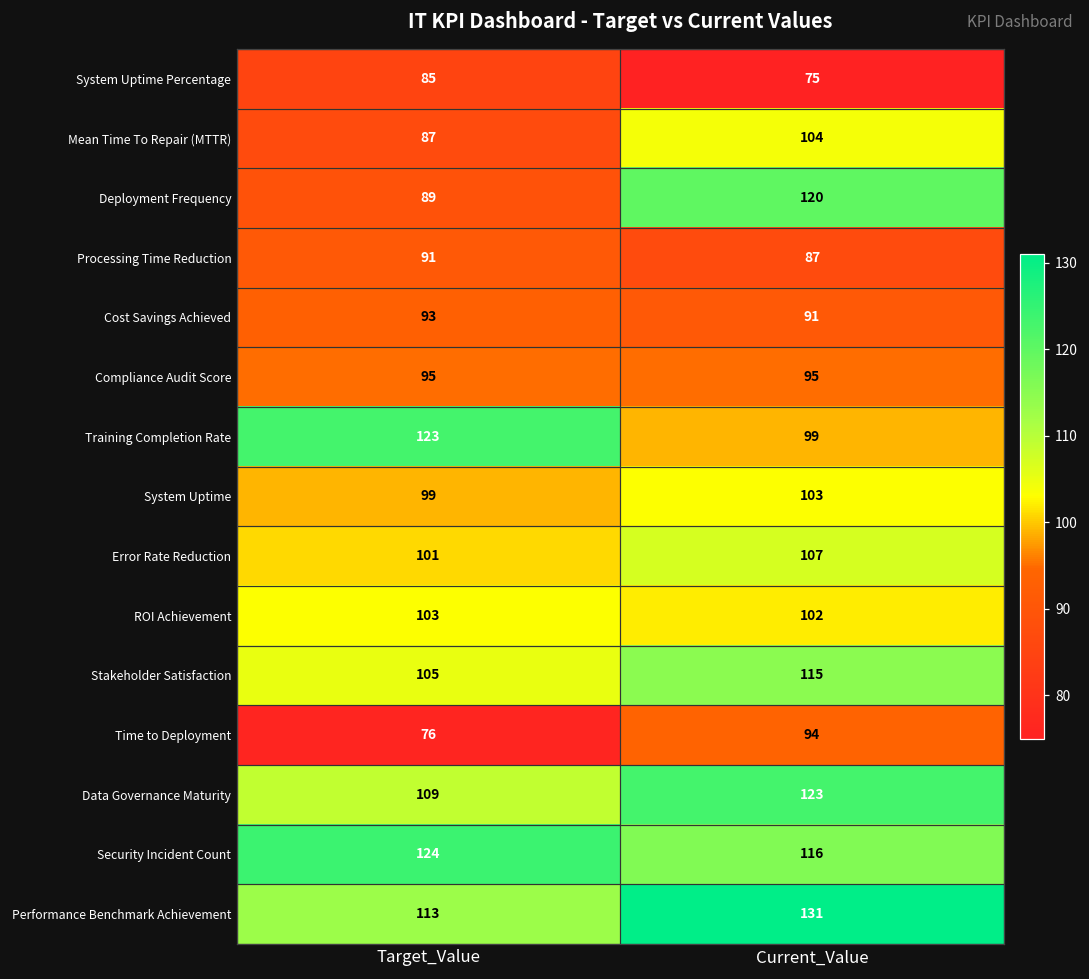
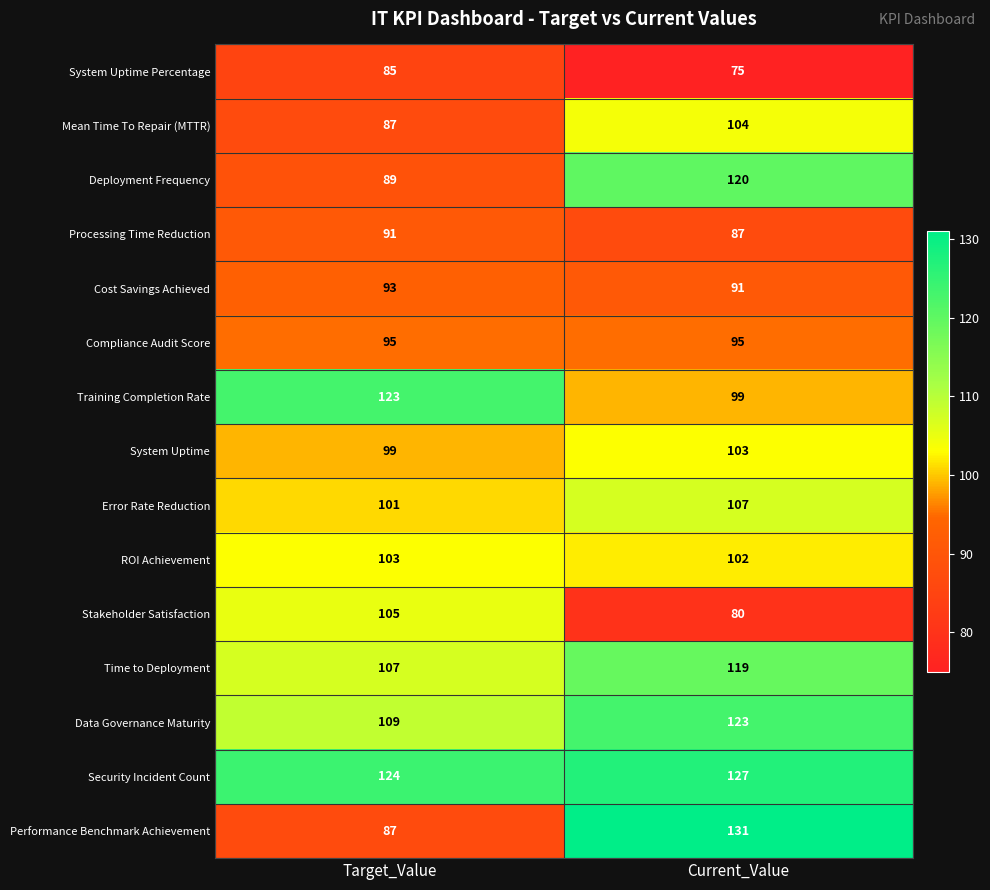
Stakeholder Satisfaction, Current_Value: 115 -> 80
Time to Deployment, Target_Value: 76 -> 107
Time to Deployment, Current_Value: 94 -> 119
Security Incident Count, Current_Value: 116 -> 127
Performance Benchmark Achievement, Target_Value: 113 -> 87
